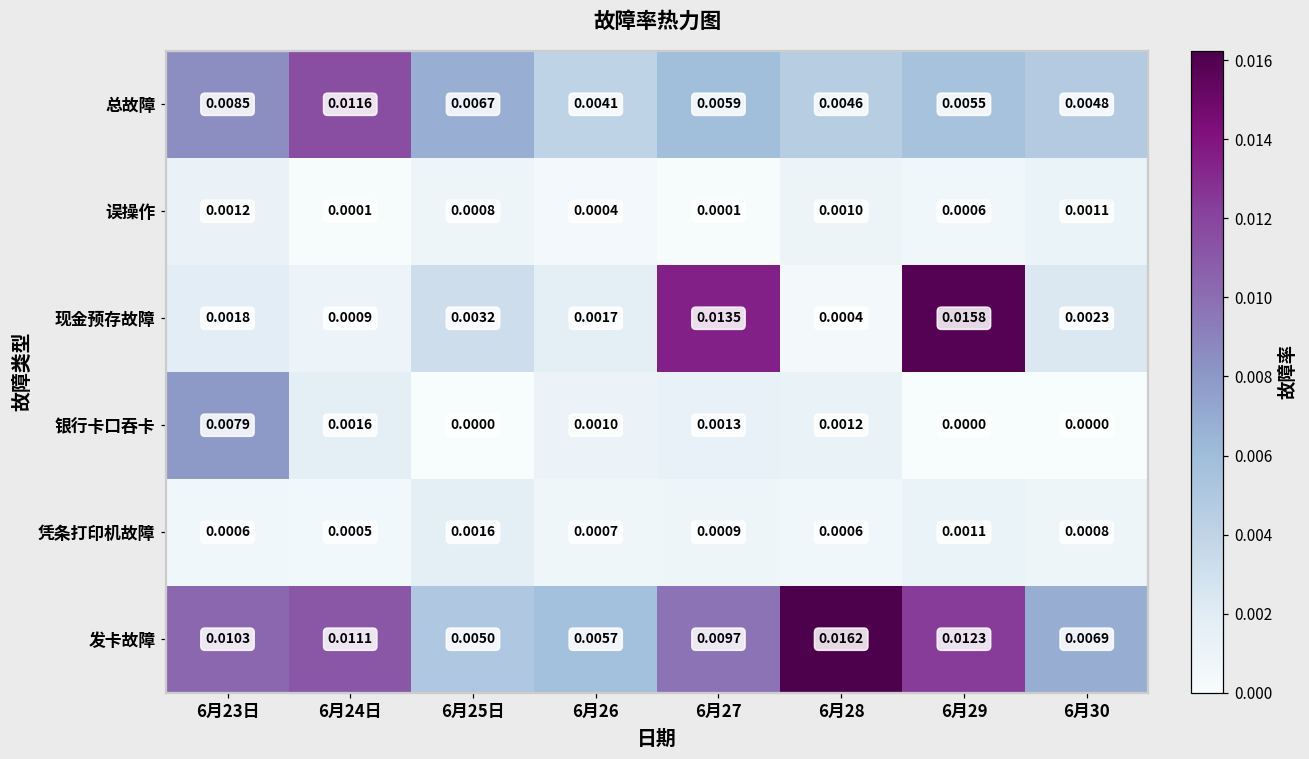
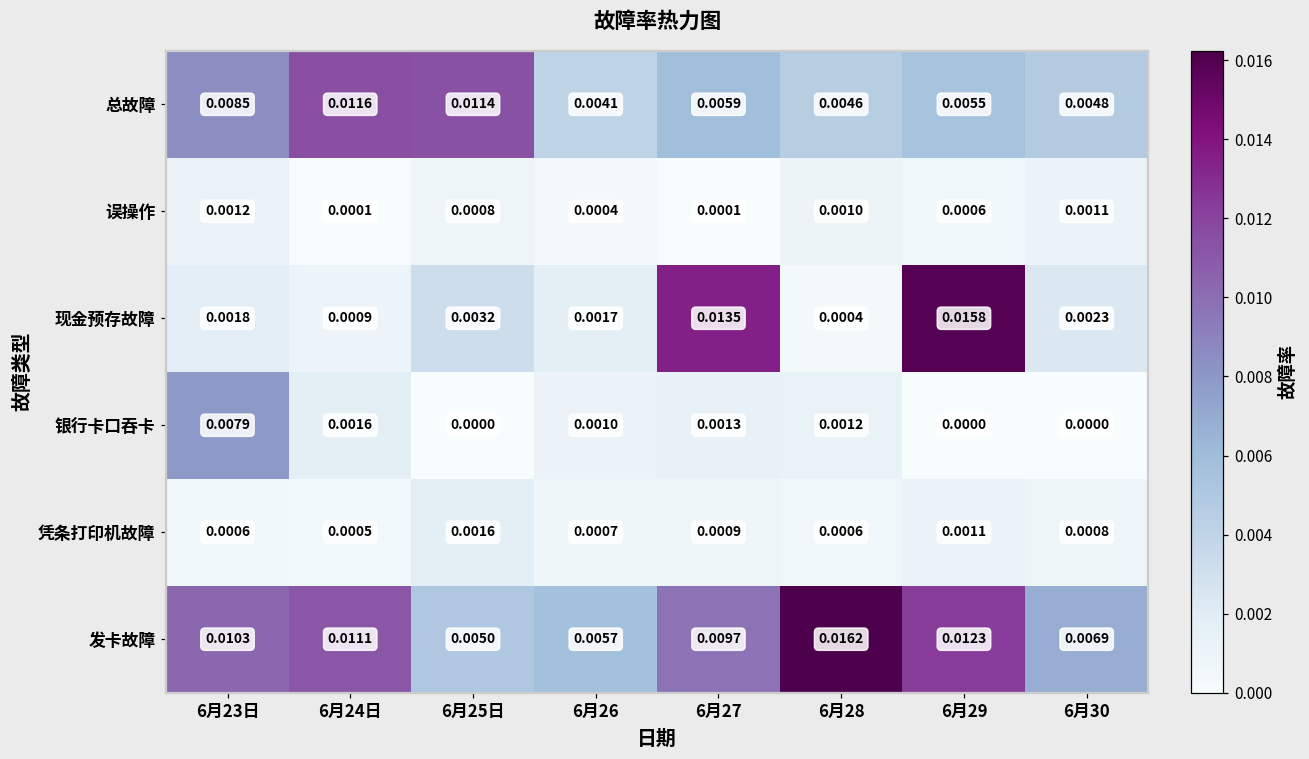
总故障, 6月25日: 0.0067 -> 0.0114
